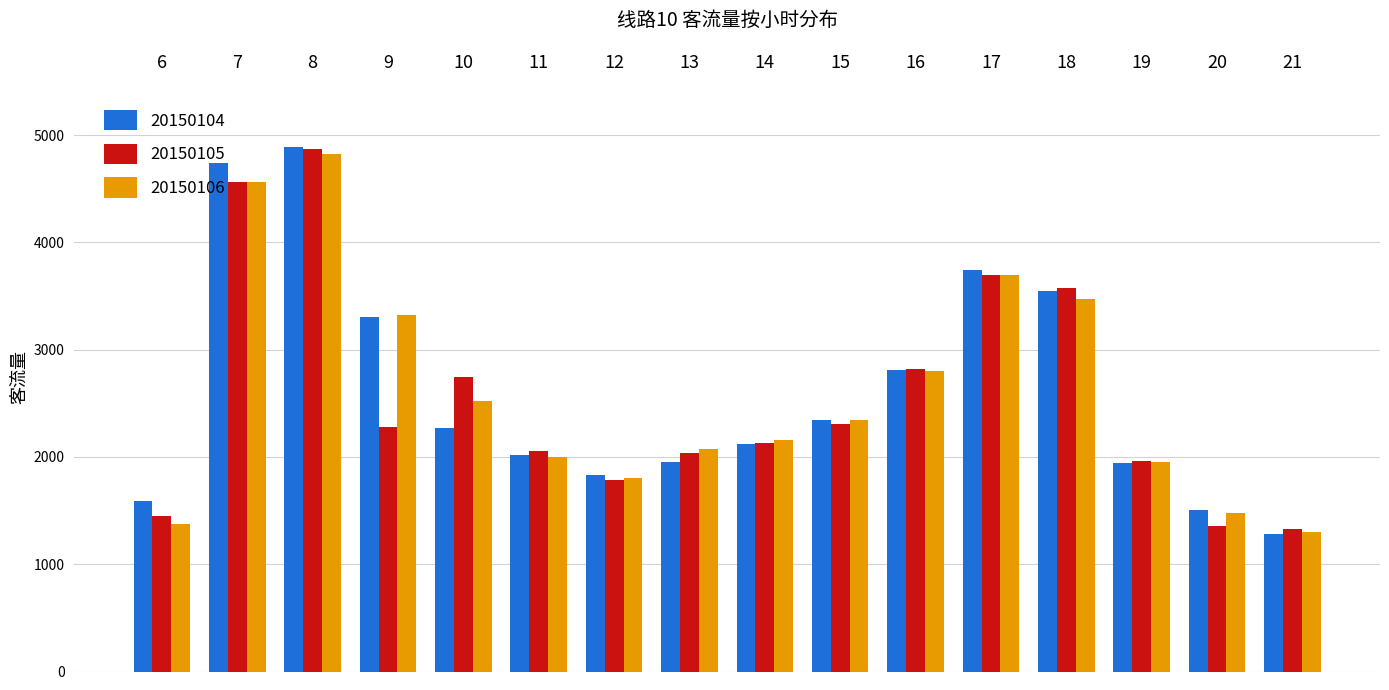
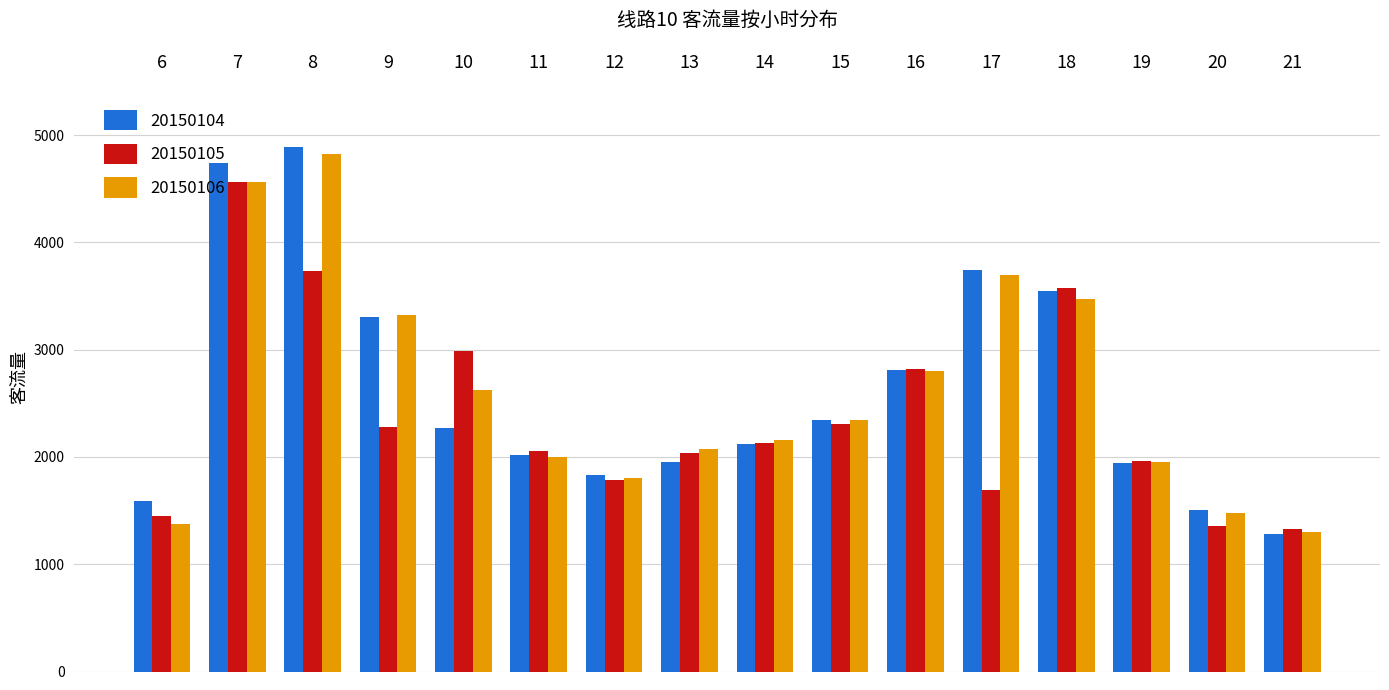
20150105, 8: 4870 -> 3740
20150105, 10: 2750 -> 2990
20150106, 10: 2520 -> 2620
20150105, 17: 3700 -> 1700
